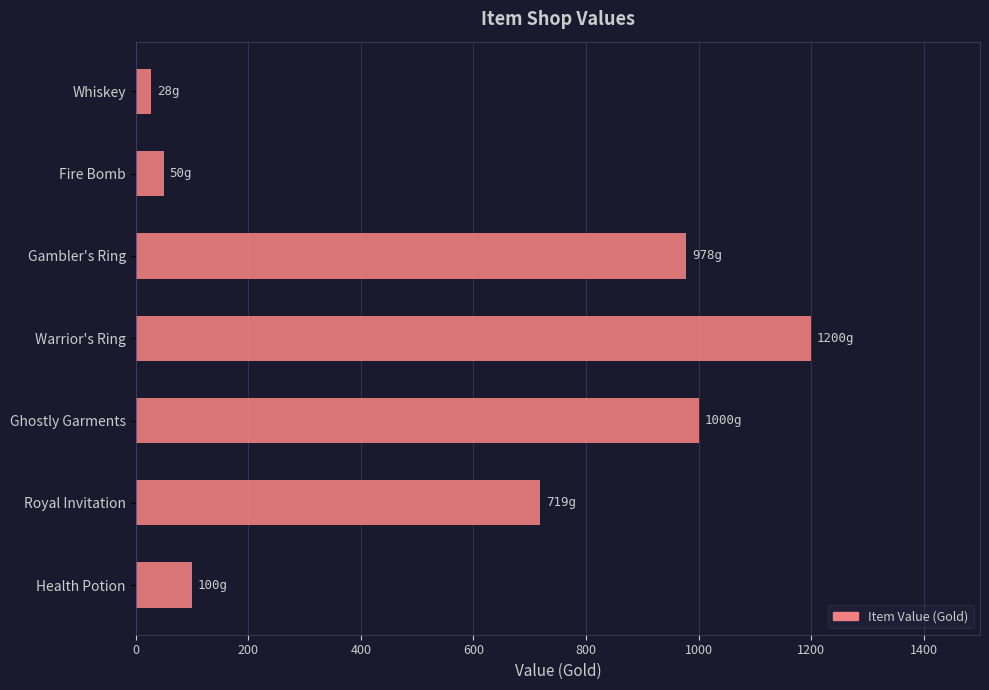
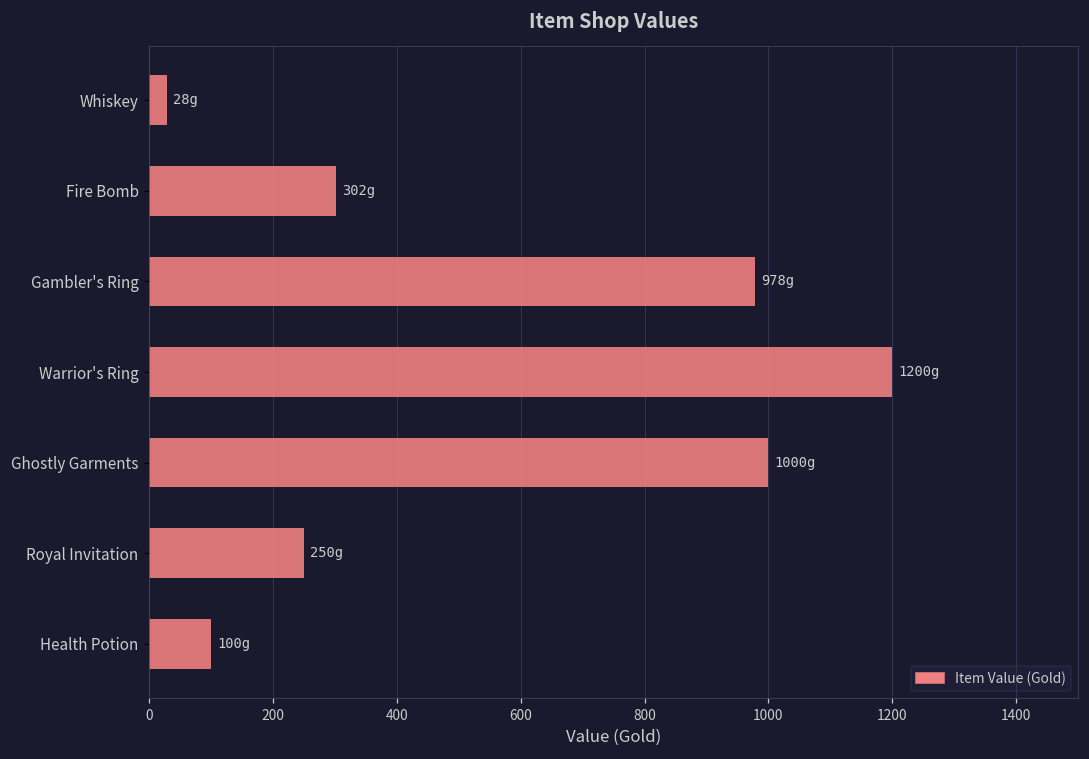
Fire Bomb: 50g -> 302g
Royal Invitation: 719g -> 250g
